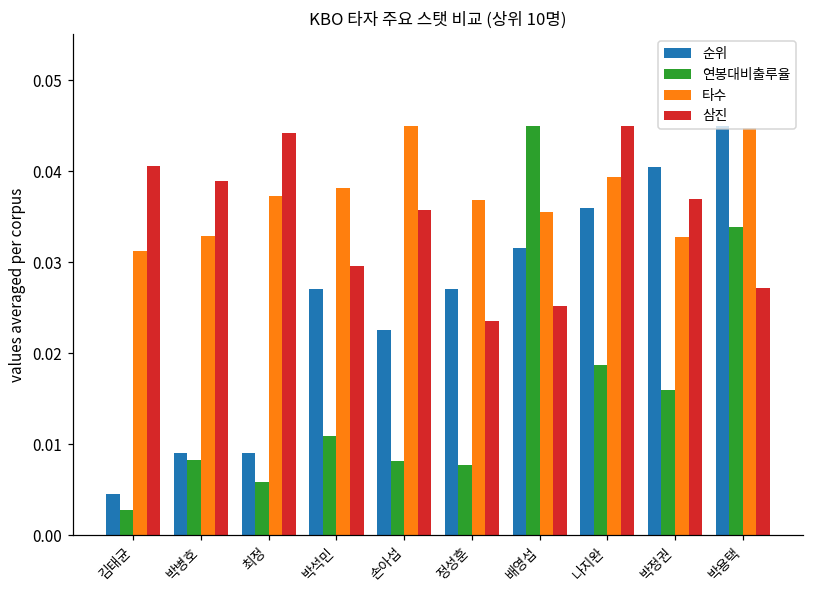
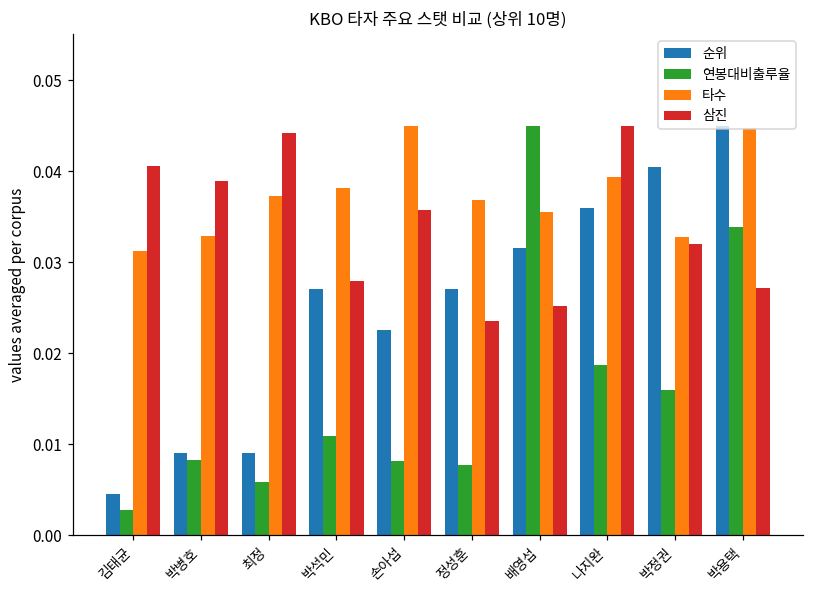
삼진, 박석민: 0.030 -> 0.028
삼진, 박정권: 0.037 -> 0.032
